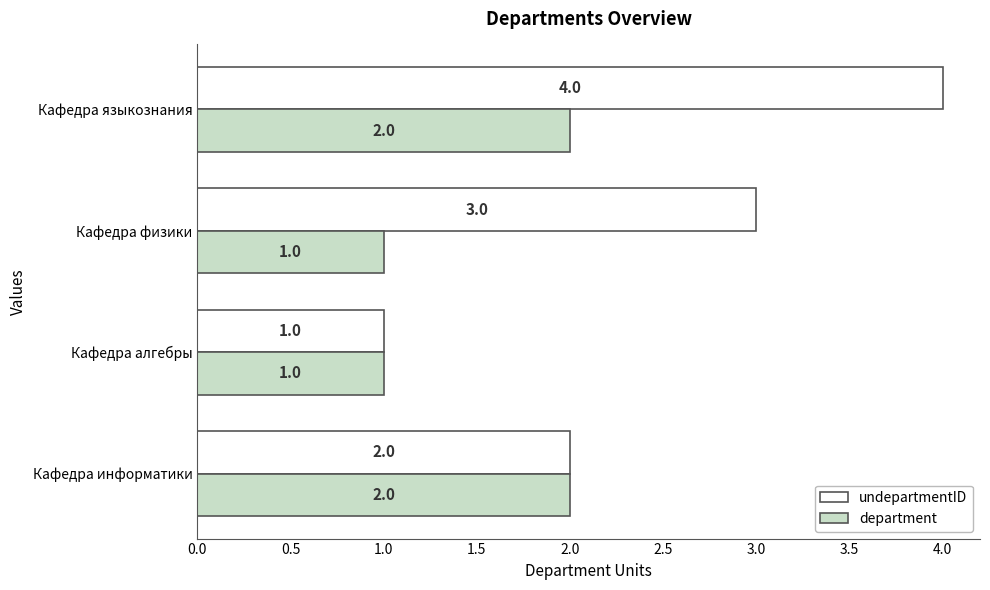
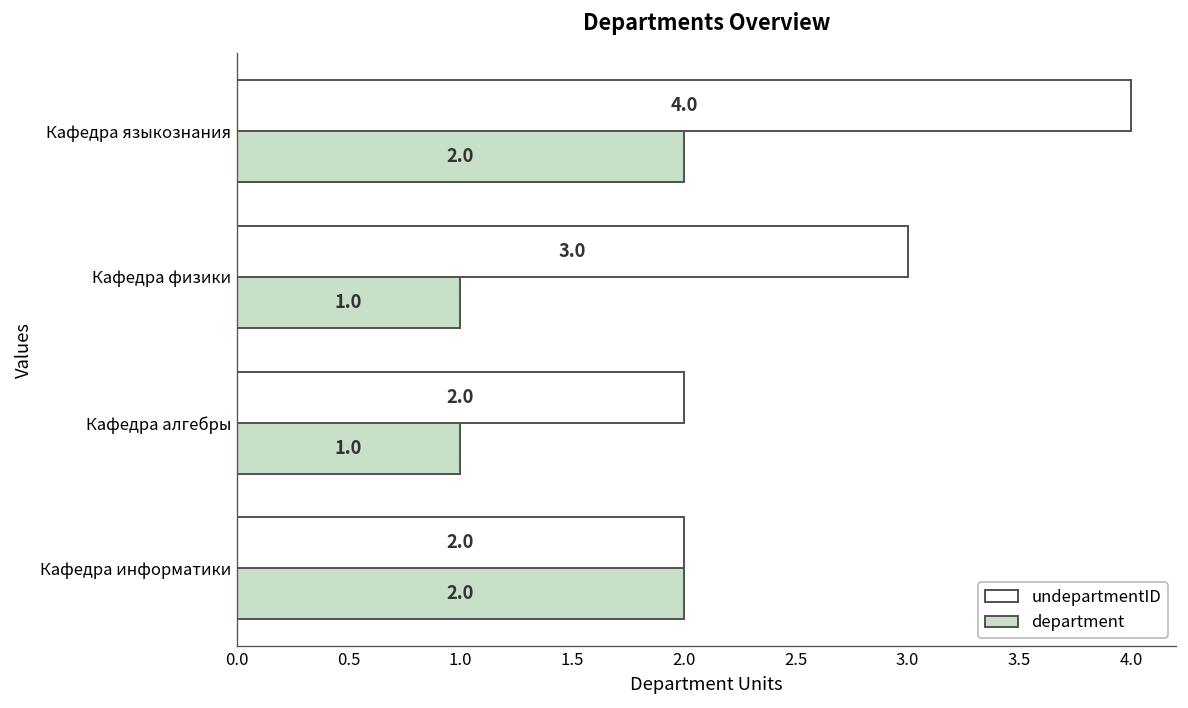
undepartmentID, Кафедра алгебры: 1.0 -> 2.0
